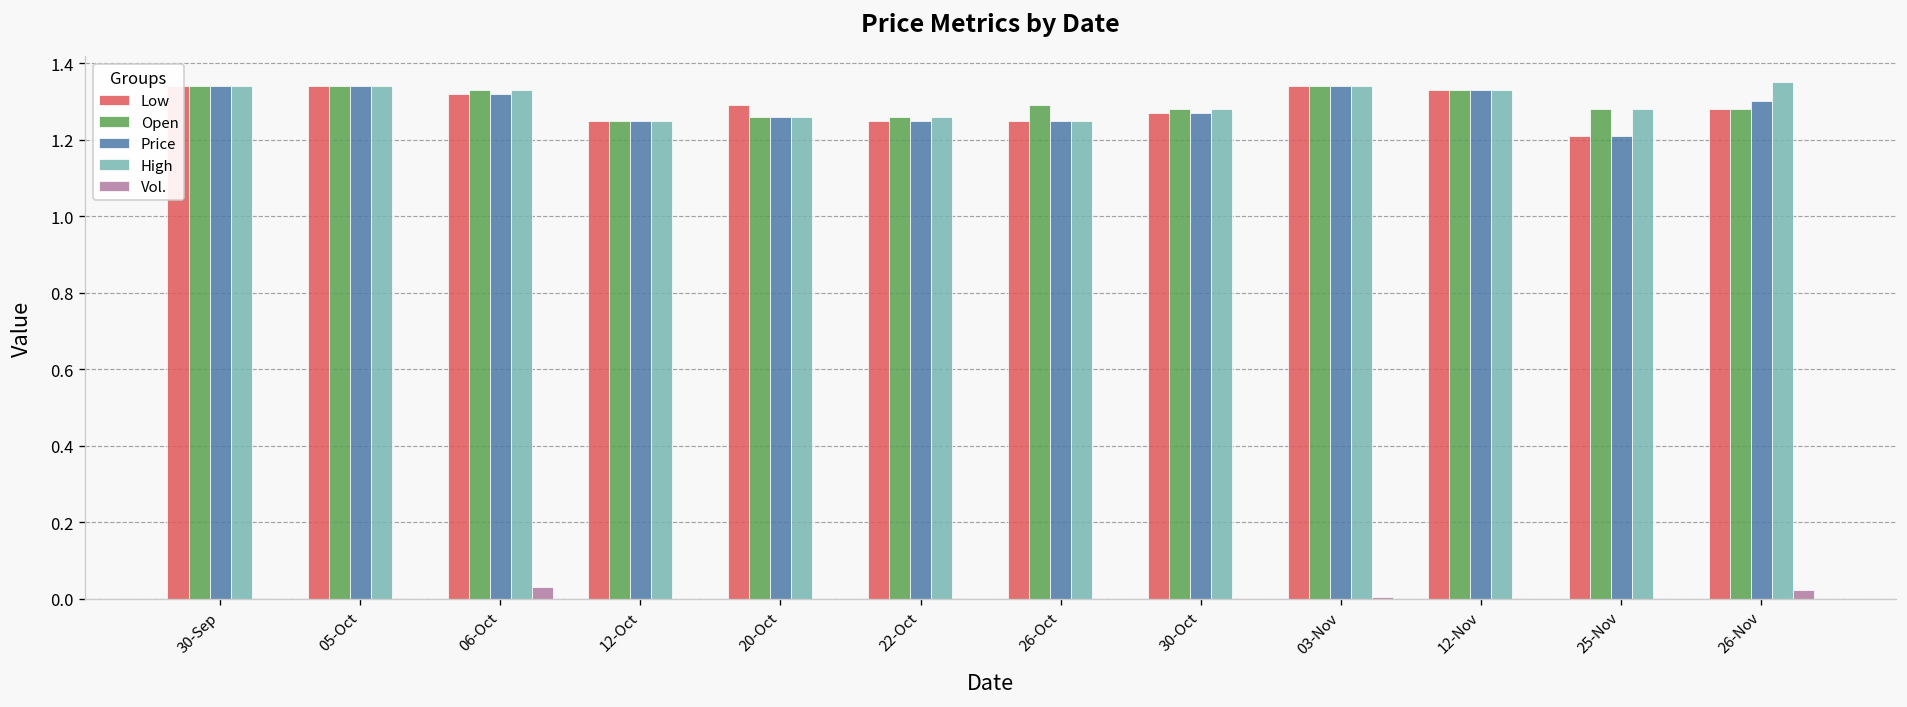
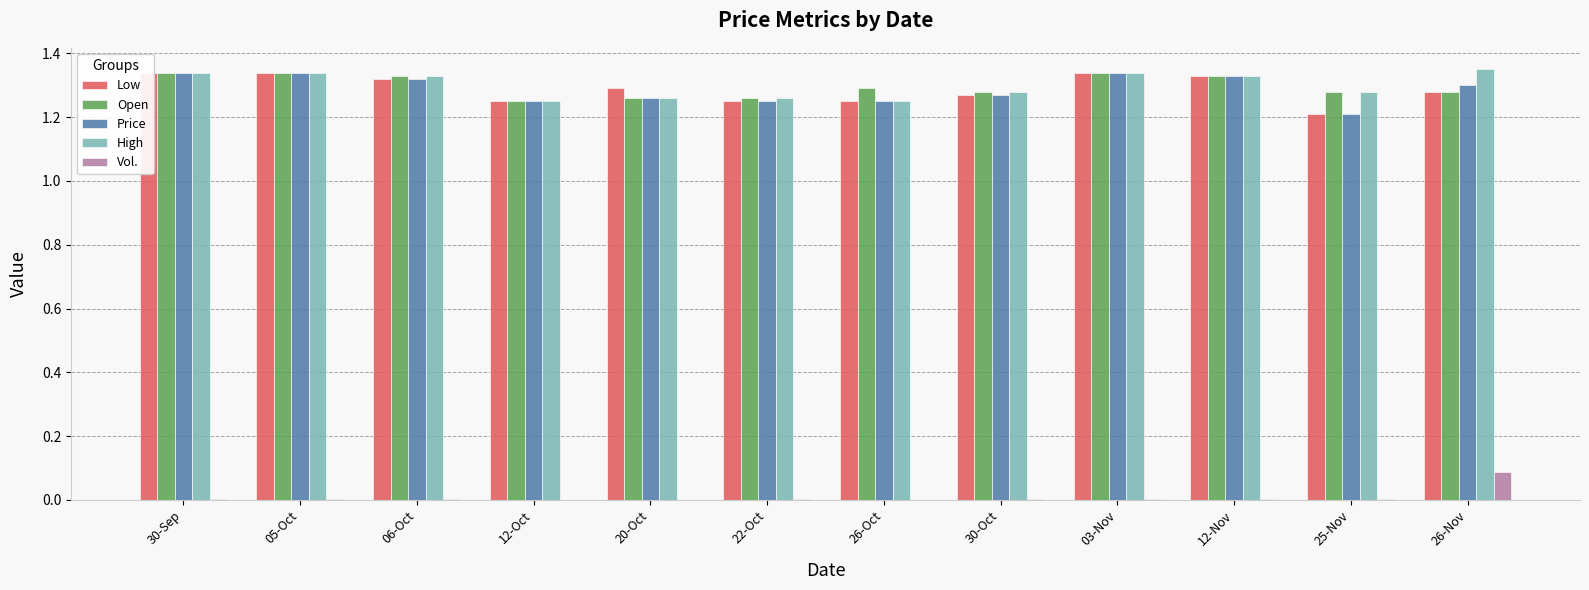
Vol., 06-Oct: 0.03 -> 0.00
Vol., 26-Nov: 0.02 -> 0.09
